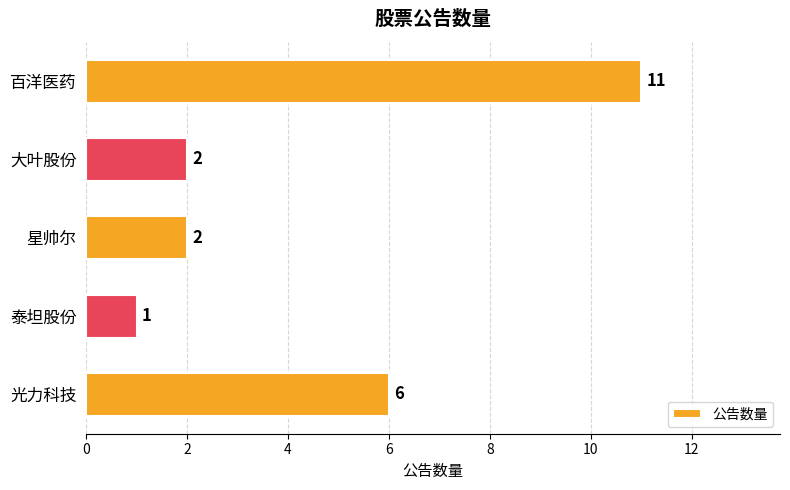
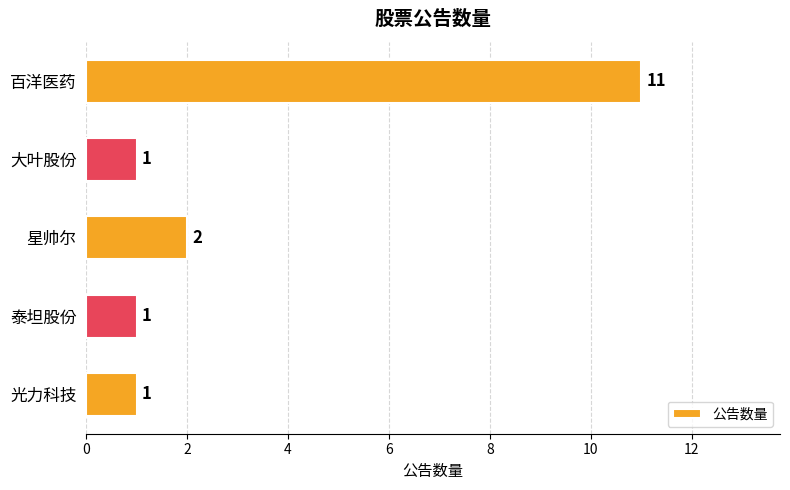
大叶股份: 2 -> 1
光力科技: 6 -> 1
